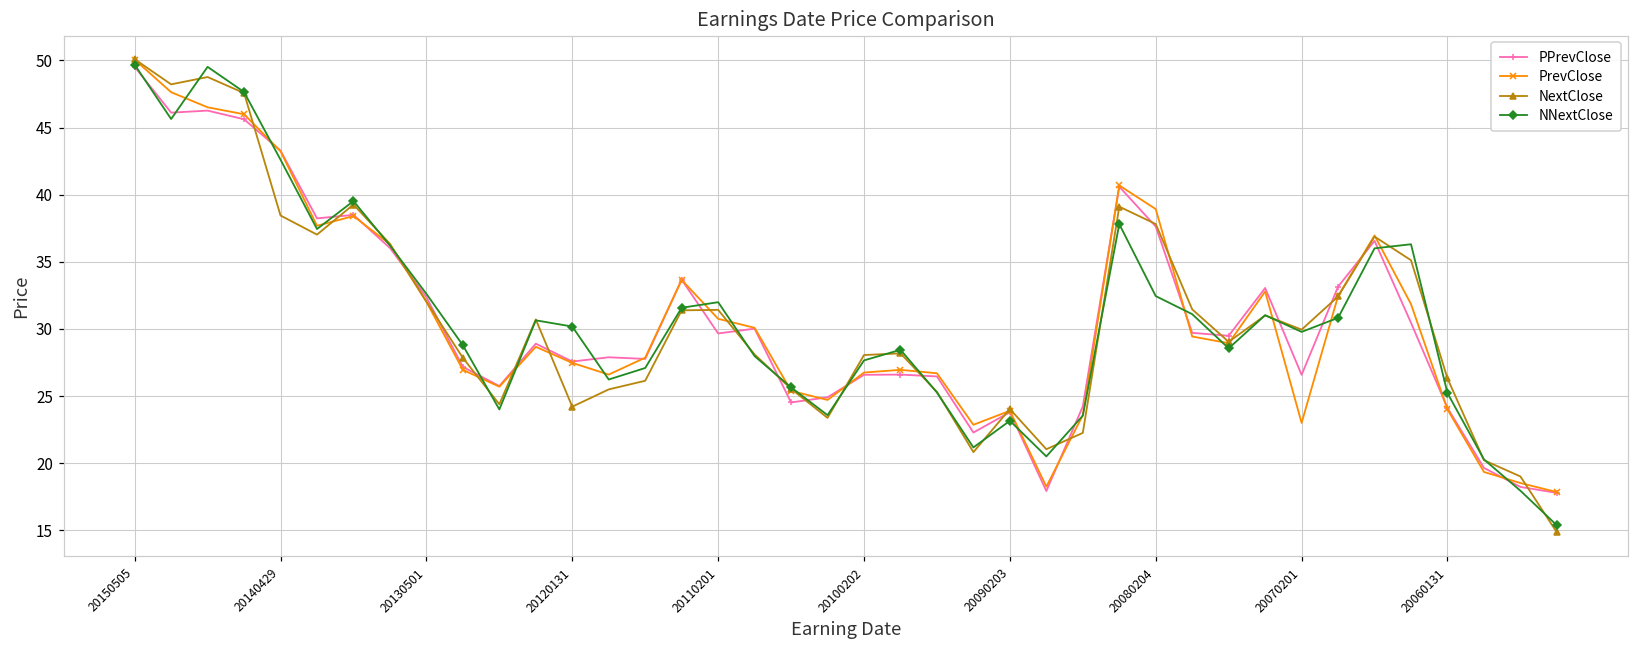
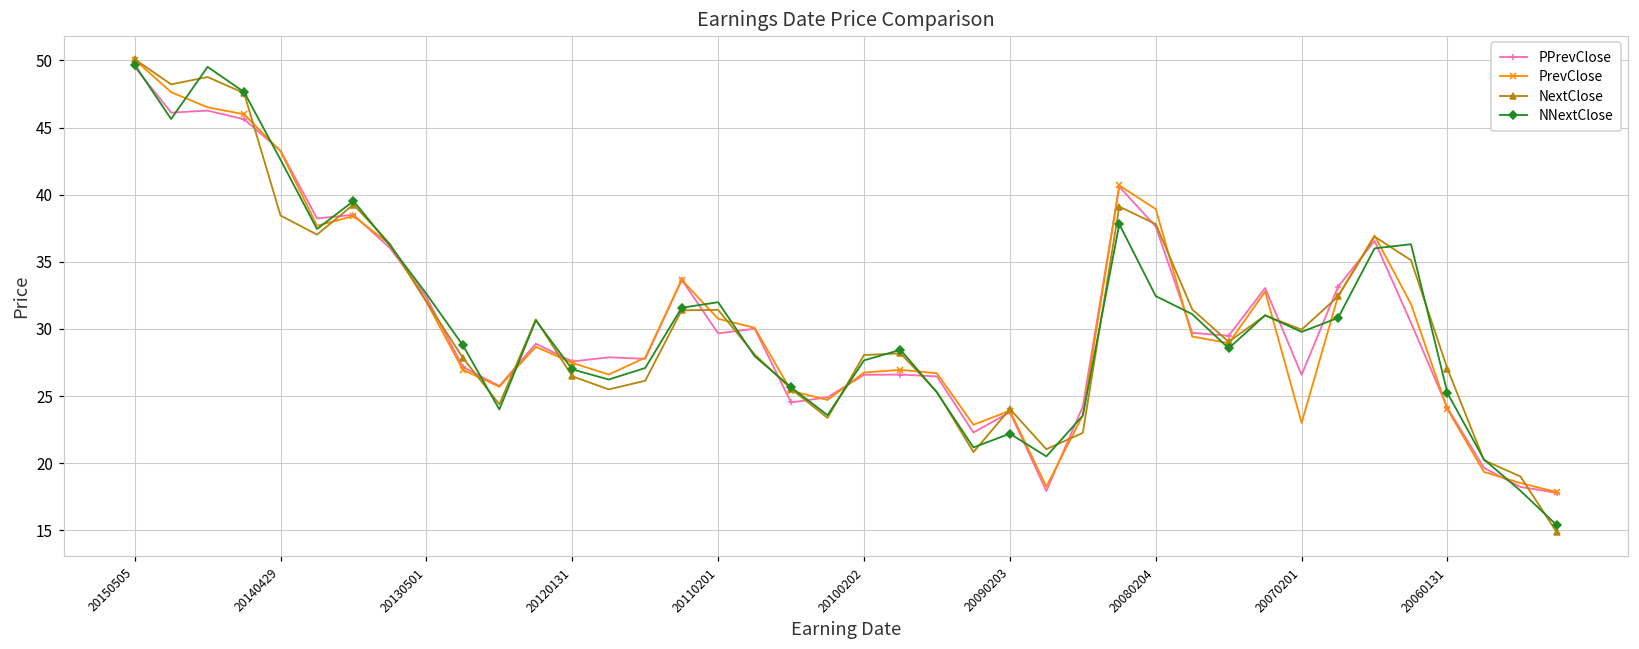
NextClose, 20120131: 24.2 -> 26.5
NNextClose, 20120131: 30.2 -> 27.0
NNextClose, 20090203: 23.2 -> 22.2
NextClose, 20060131: 26.3 -> 27.0
